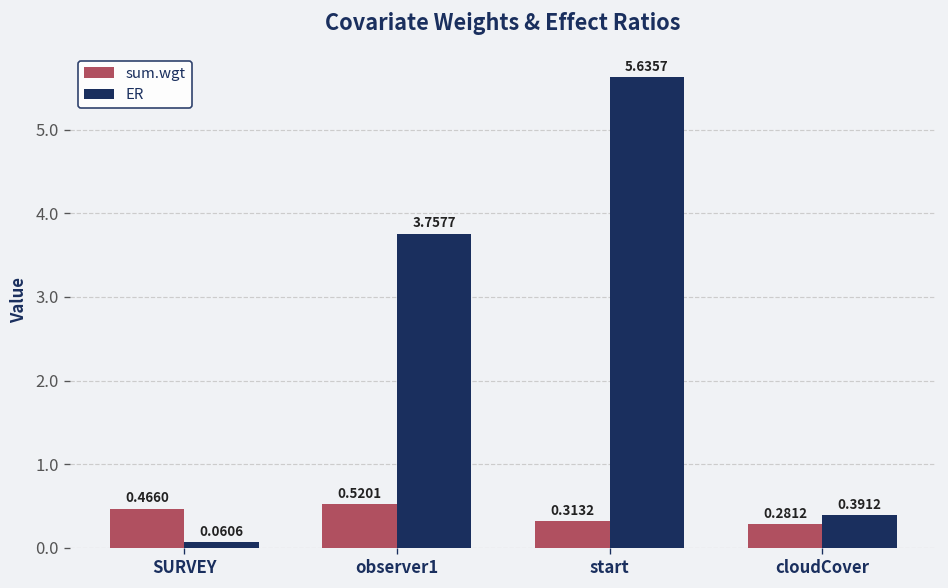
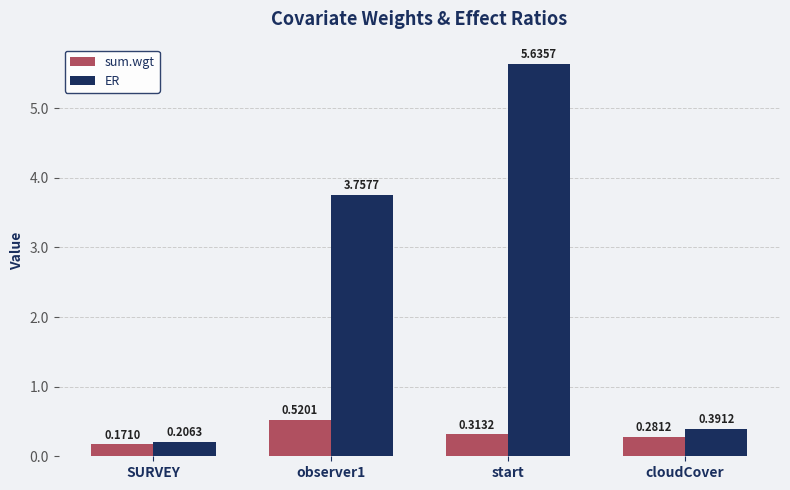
sum.wgt, SURVEY: 0.4660 -> 0.1710
ER, SURVEY: 0.0606 -> 0.2063
